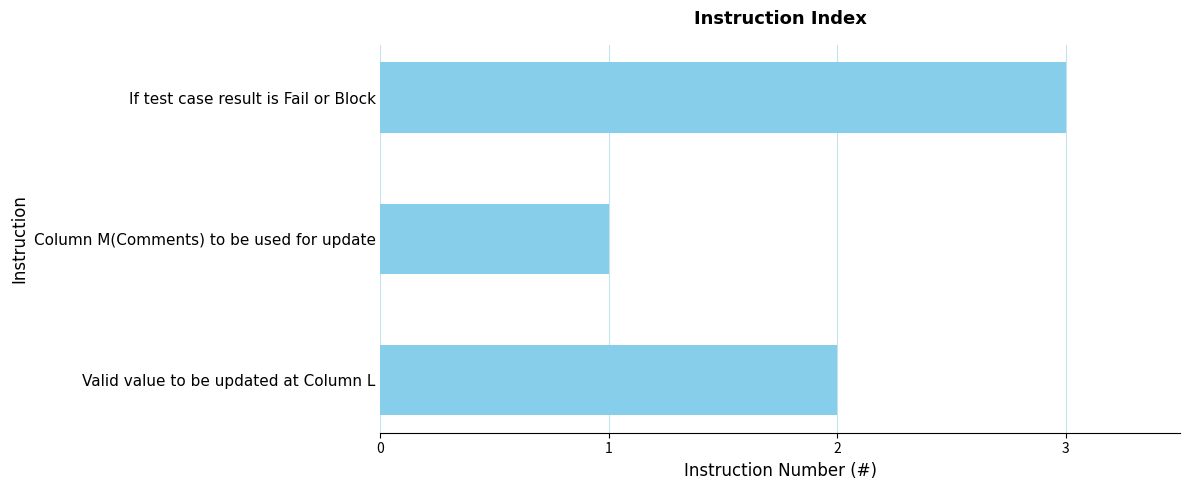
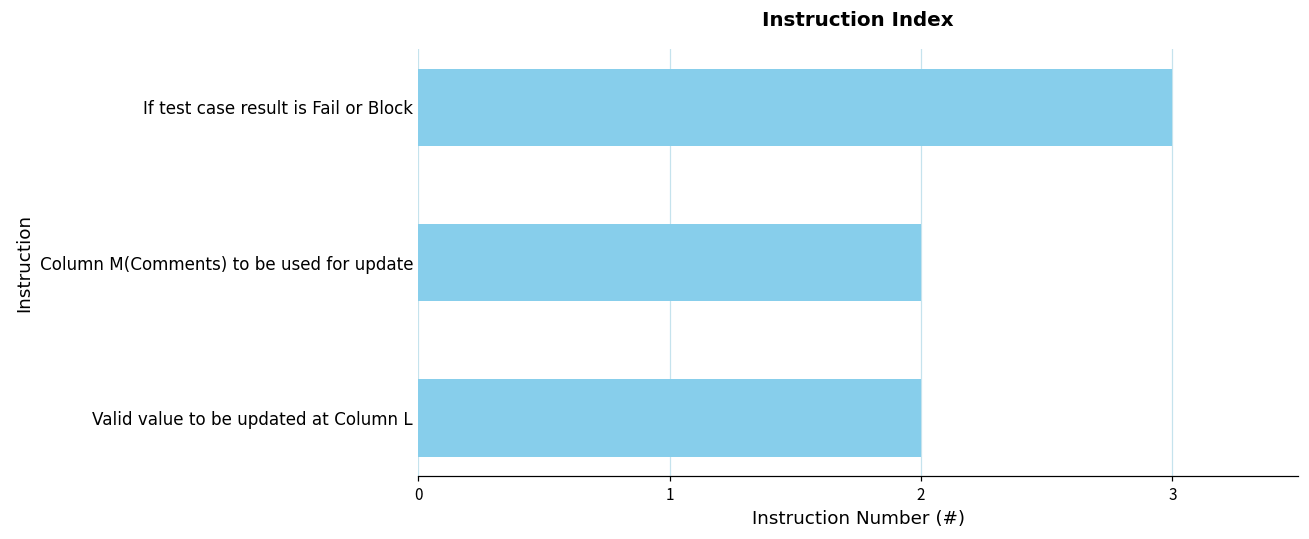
Column M(Comments) to be used for update: 1 -> 2
